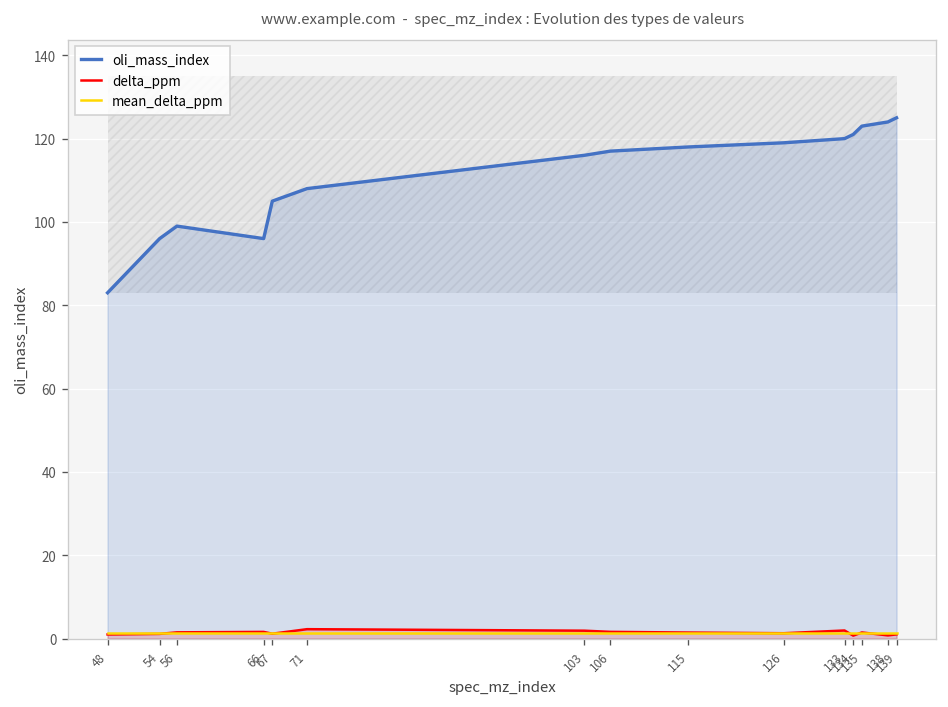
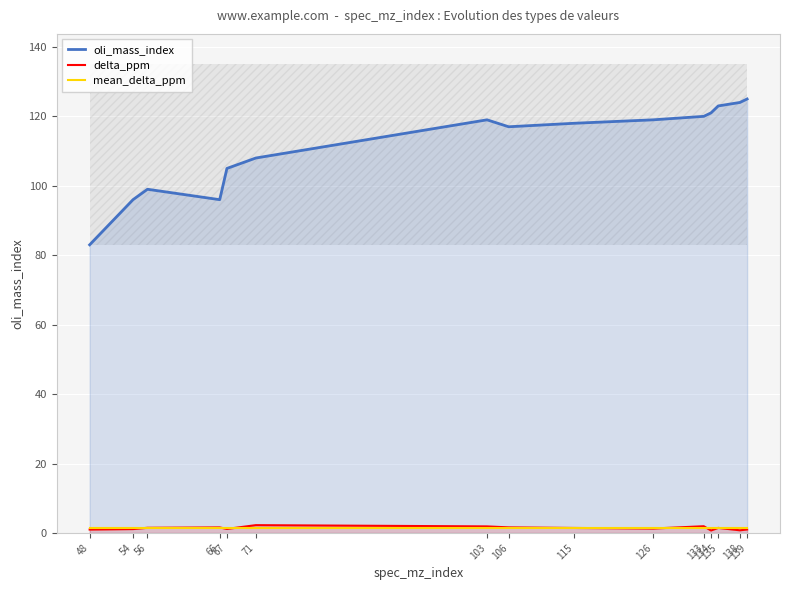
oli_mass_index, 103: 116 -> 119
